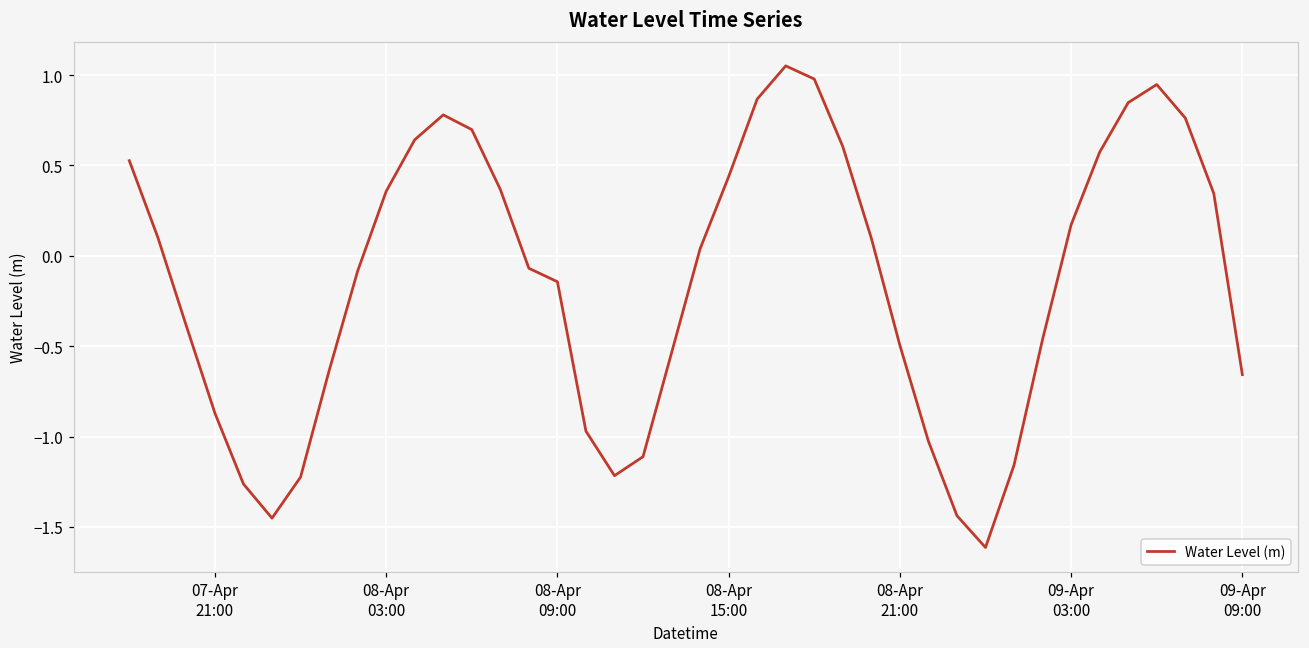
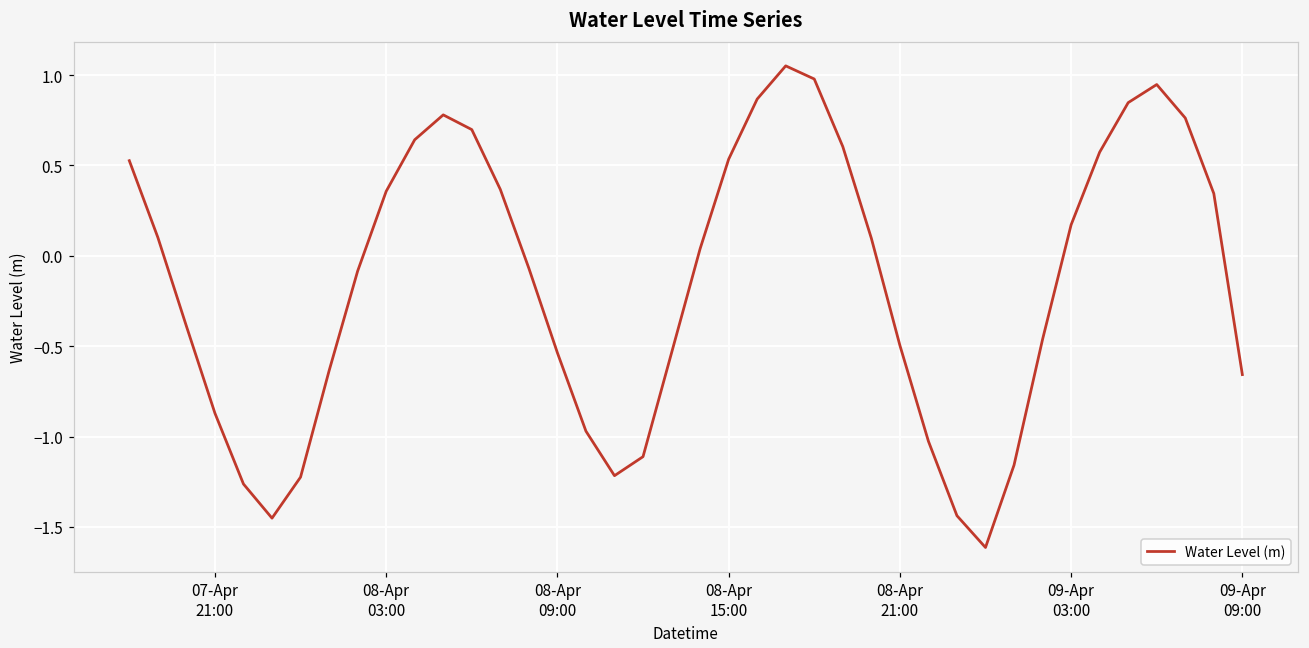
08-Apr 09:00: -0.14 -> -0.54
08-Apr 15:00: 0.44 -> 0.53
